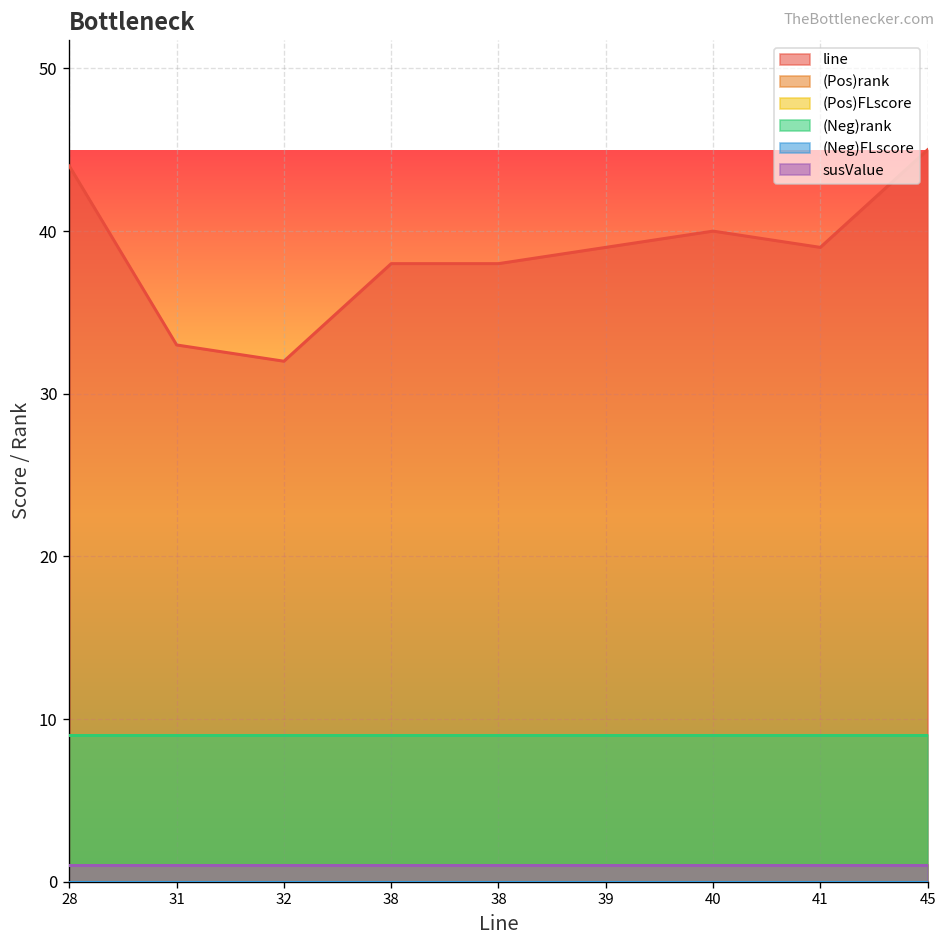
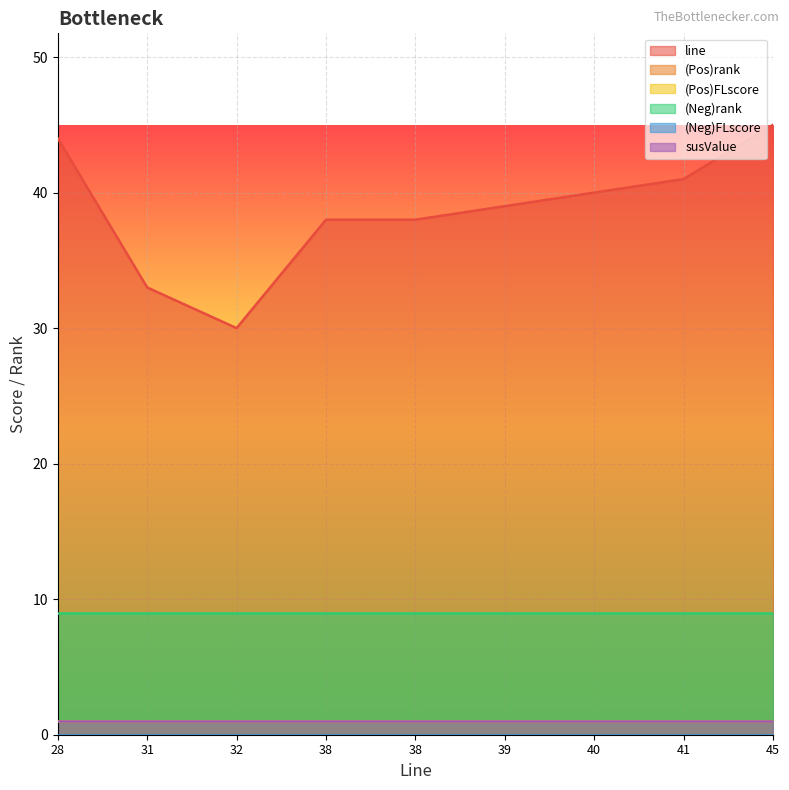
line, 32: 32 -> 30
line, 41: 39 -> 41
